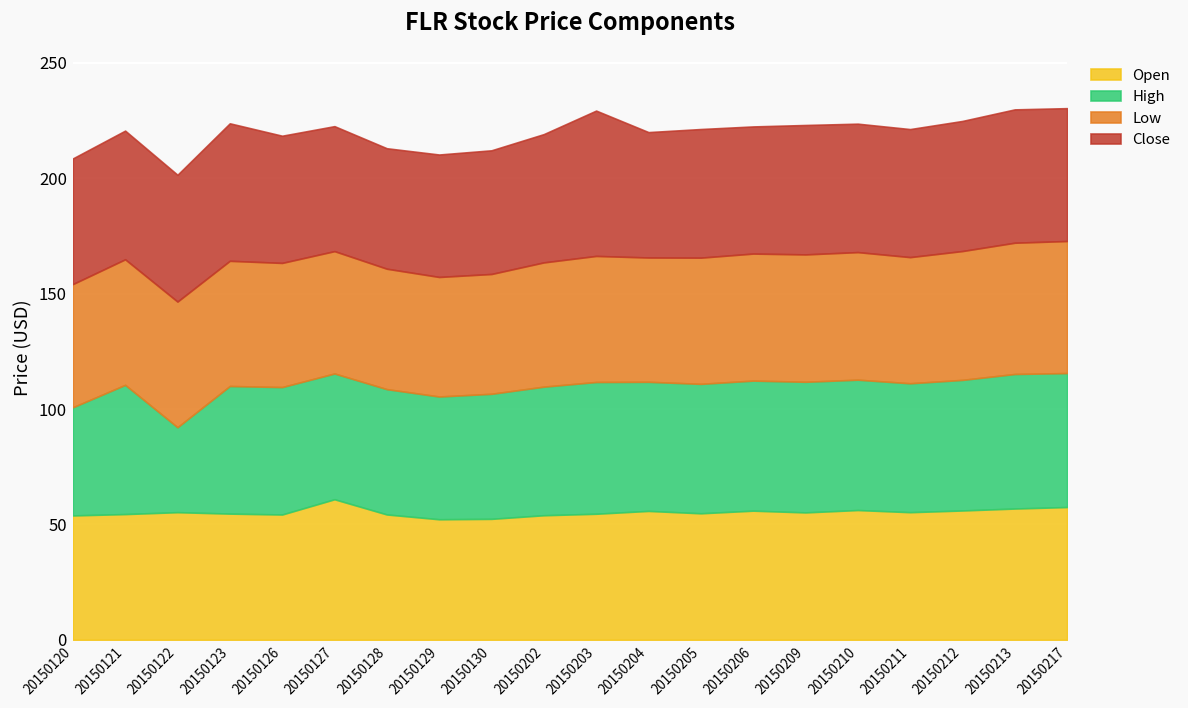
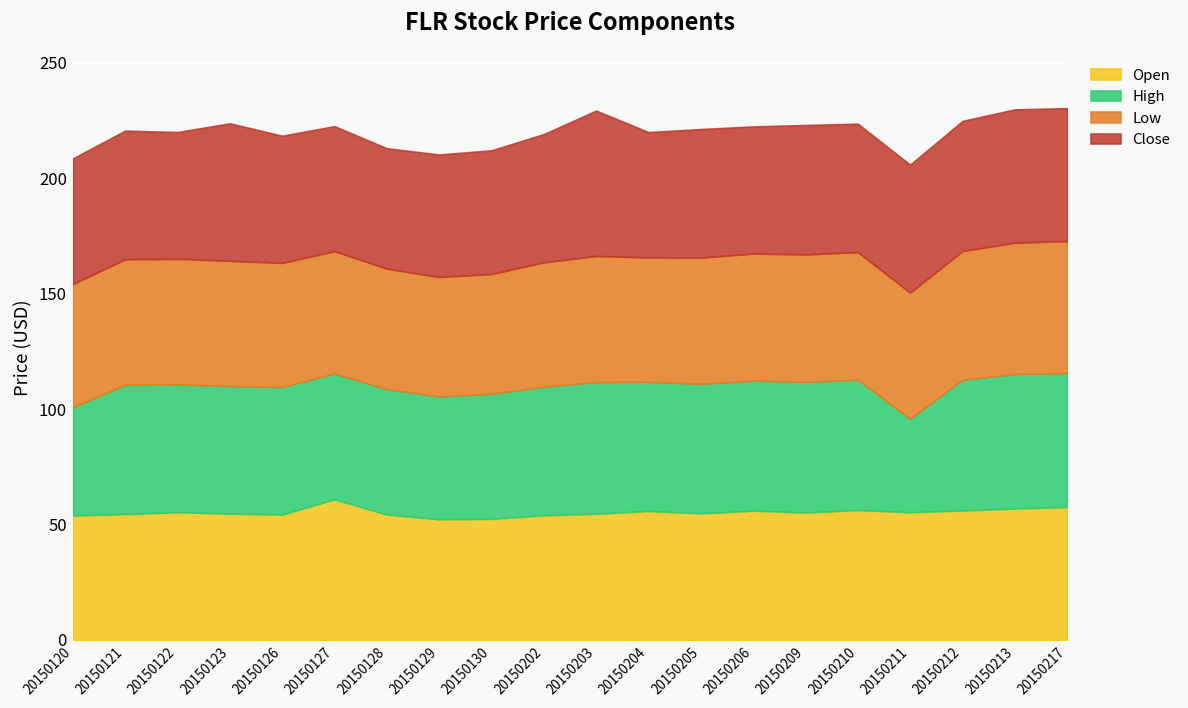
High, 20150122: 37 -> 55
High, 20150211: 56 -> 40
